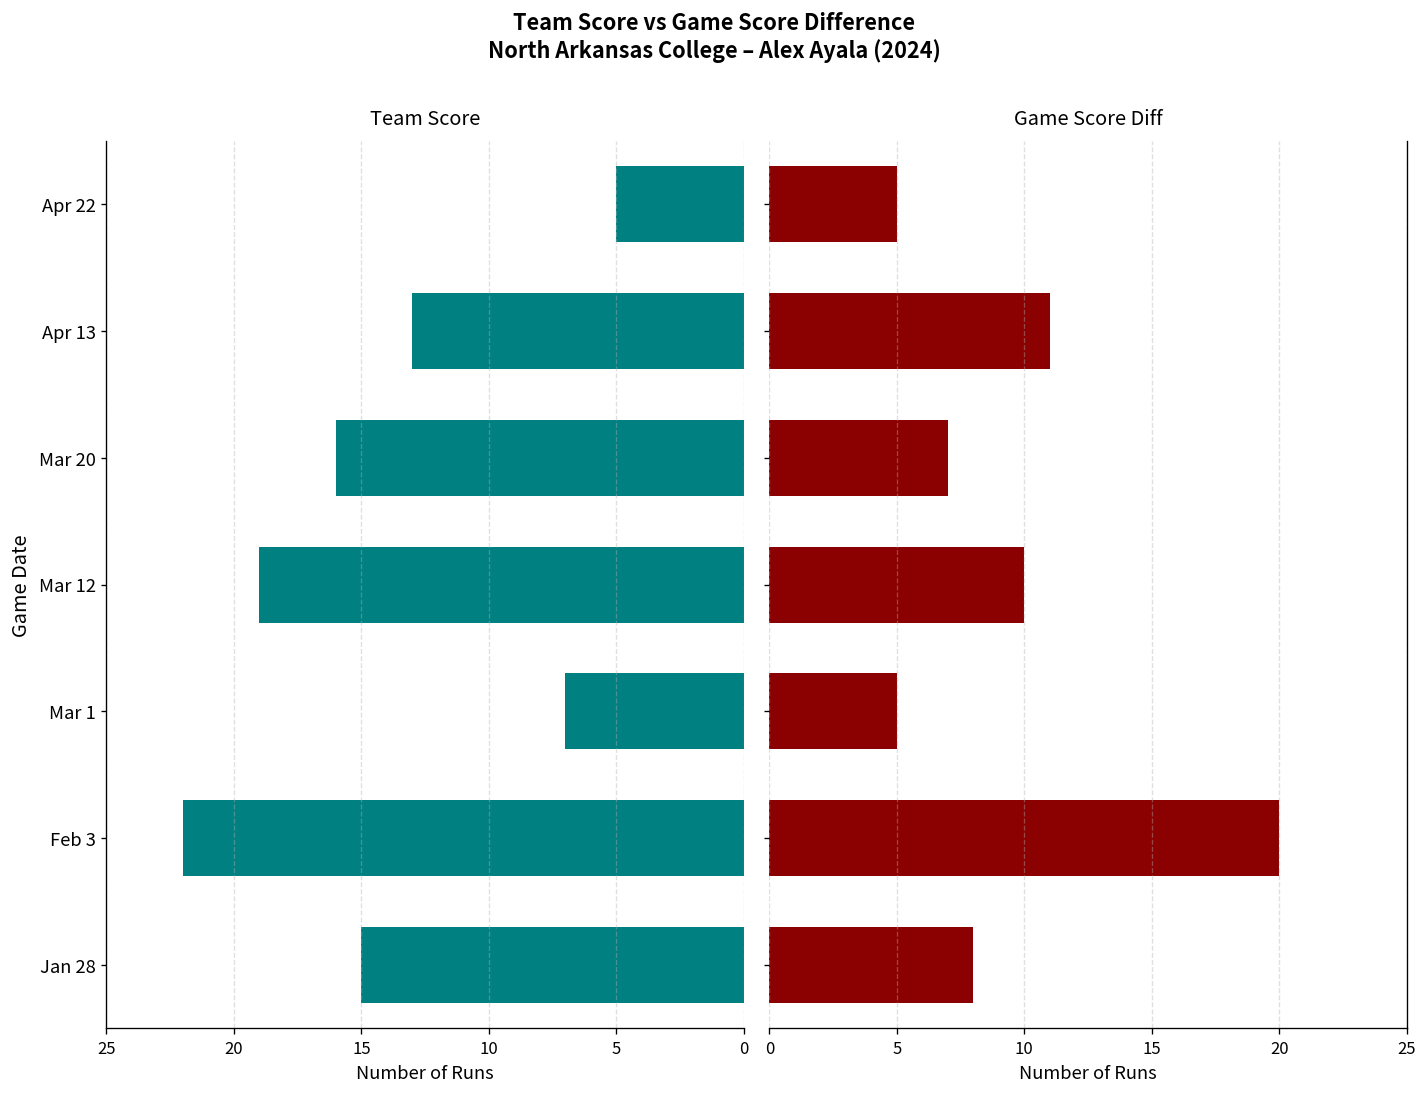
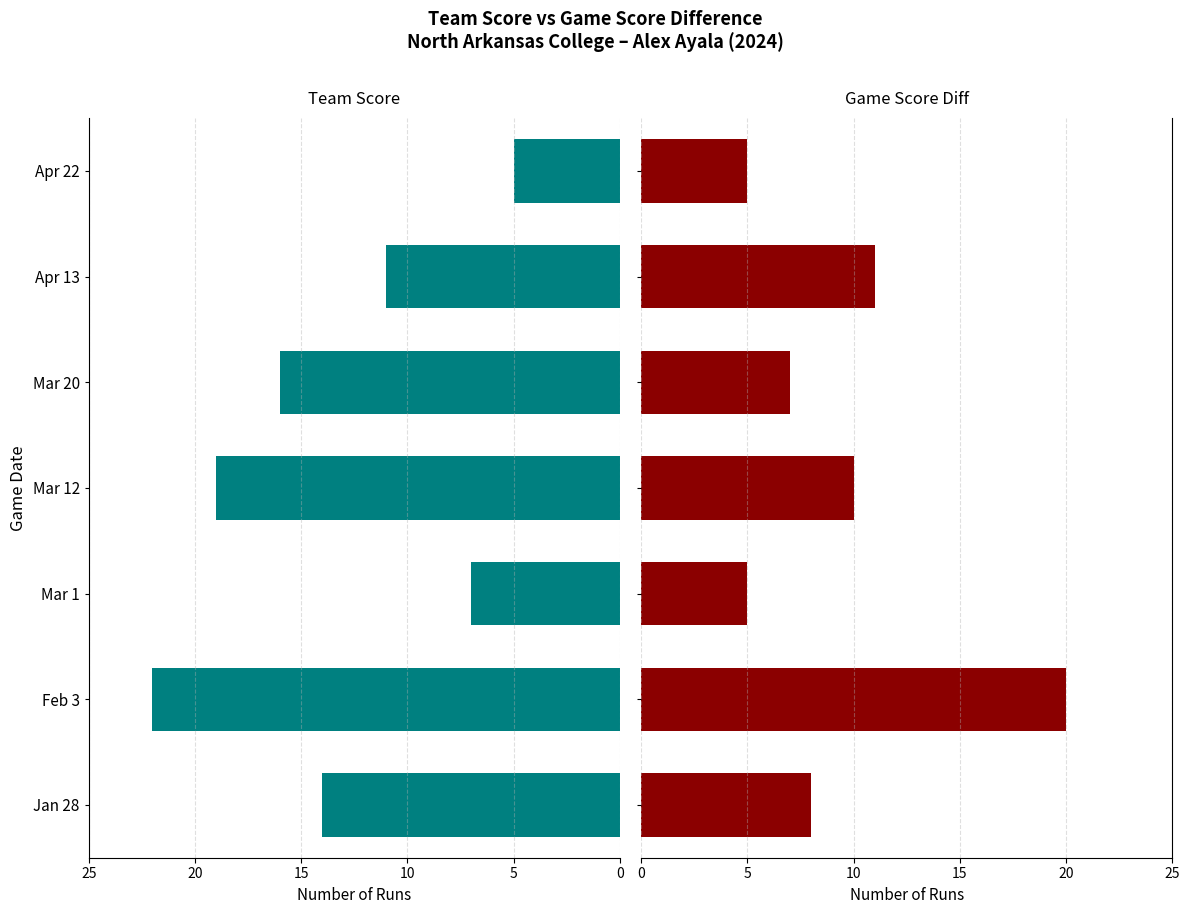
Team Score, Apr 13: 13 -> 11
Team Score, Jan 28: 15 -> 14
